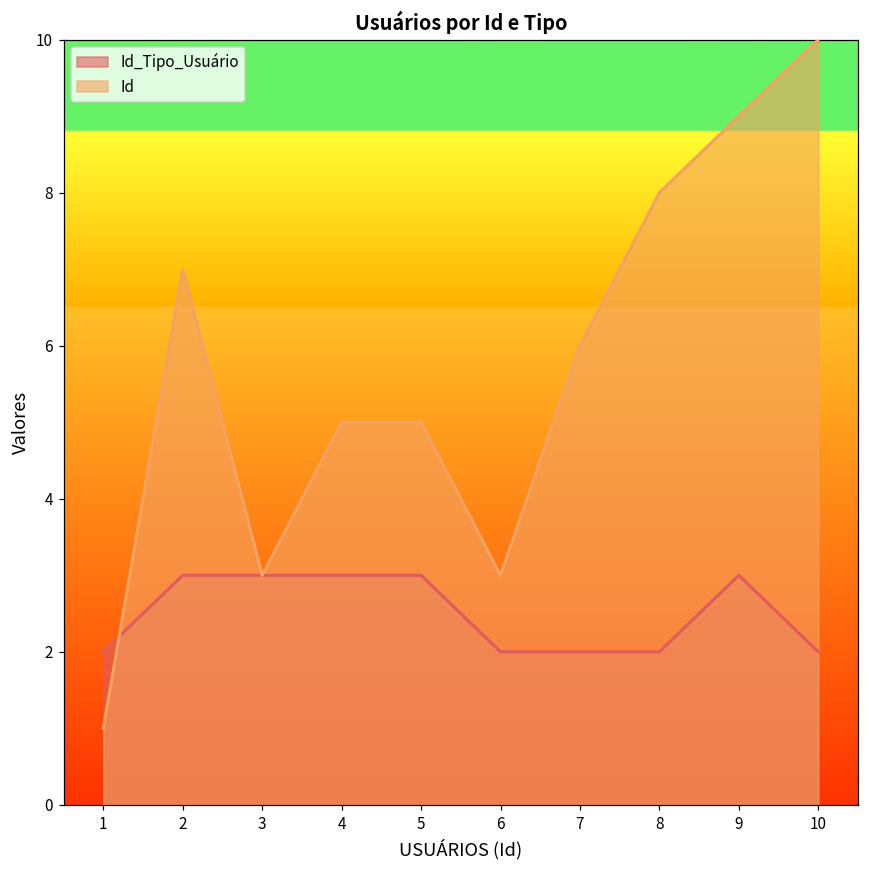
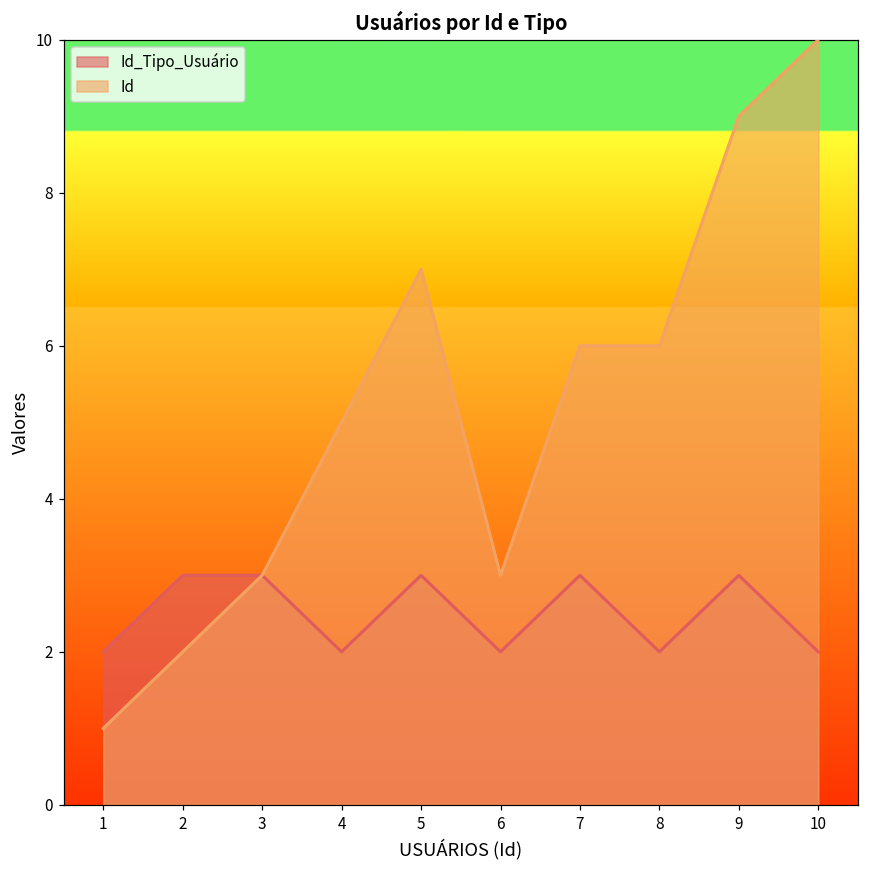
Id, 2: 7 -> 2
Id_Tipo_Usuário, 4: 3 -> 2
Id, 5: 5 -> 7
Id_Tipo_Usuário, 7: 2 -> 3
Id, 8: 8 -> 6
